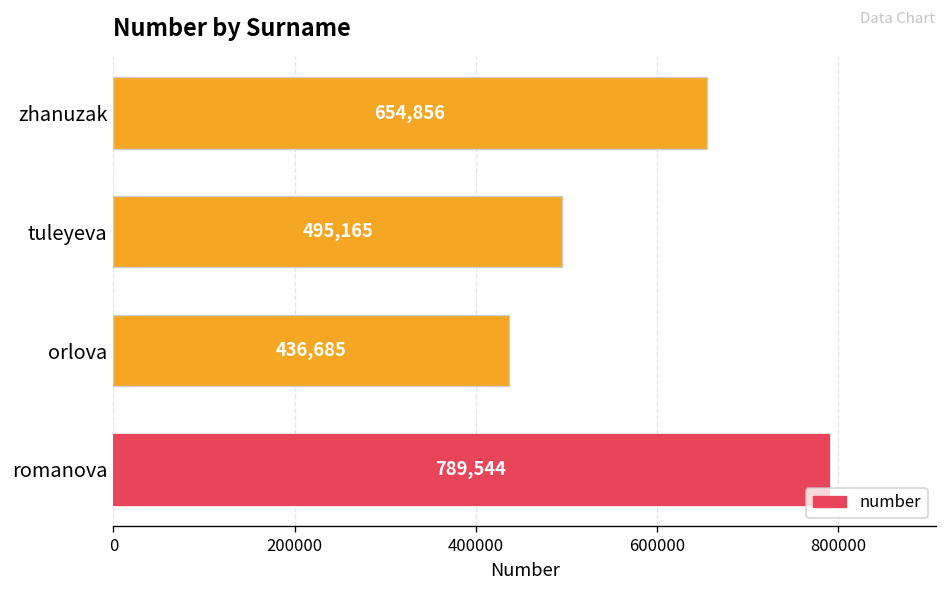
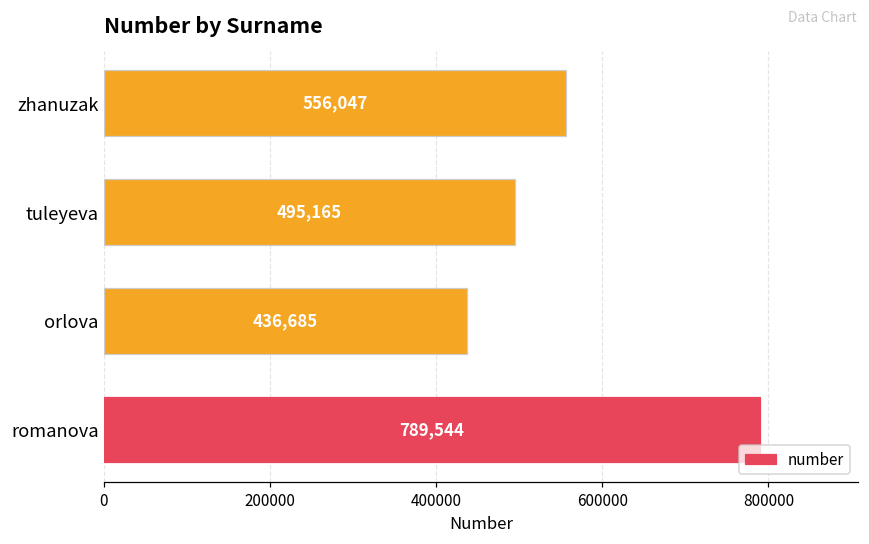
zhanuzak: 654,856 -> 556,047
